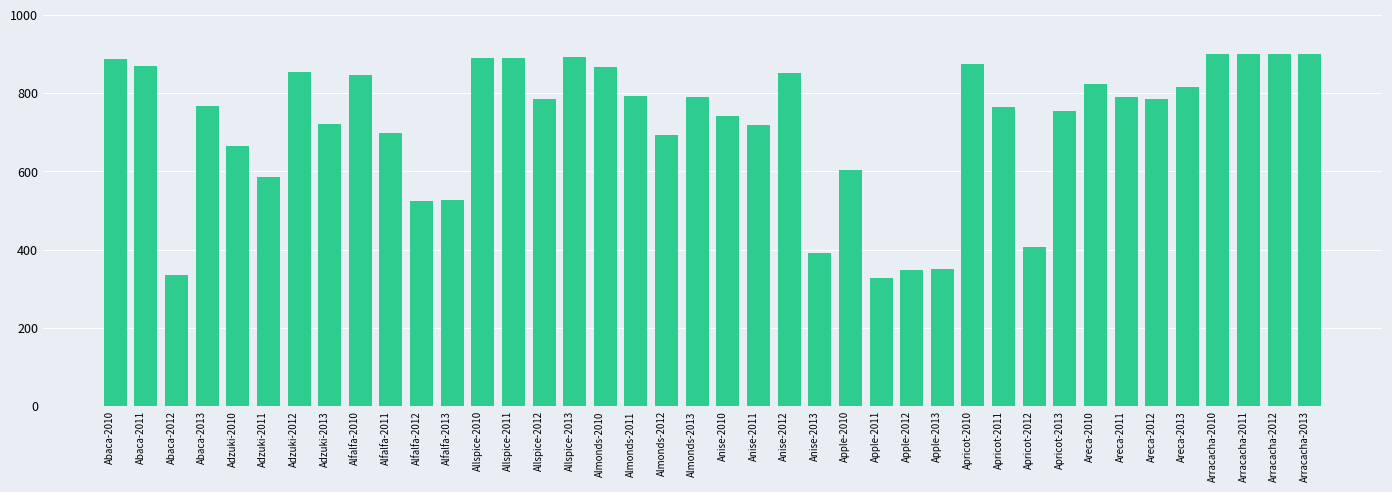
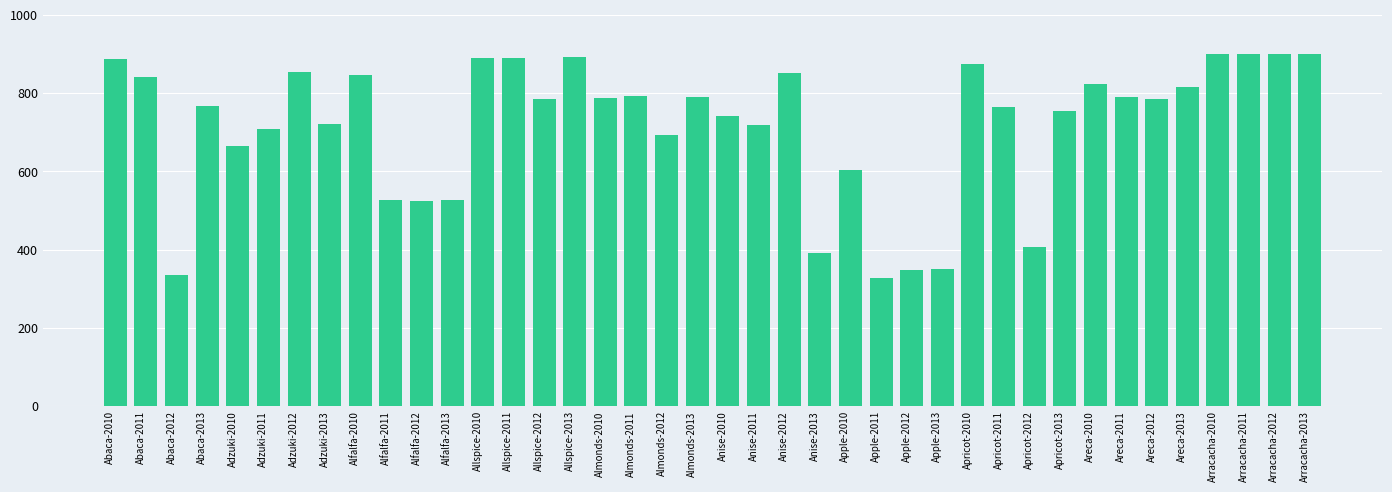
Abaca-2011: 870 -> 840
Adzuki-2011: 590 -> 710
Alfalfa-2011: 700 -> 530
Almonds-2010: 870 -> 790
